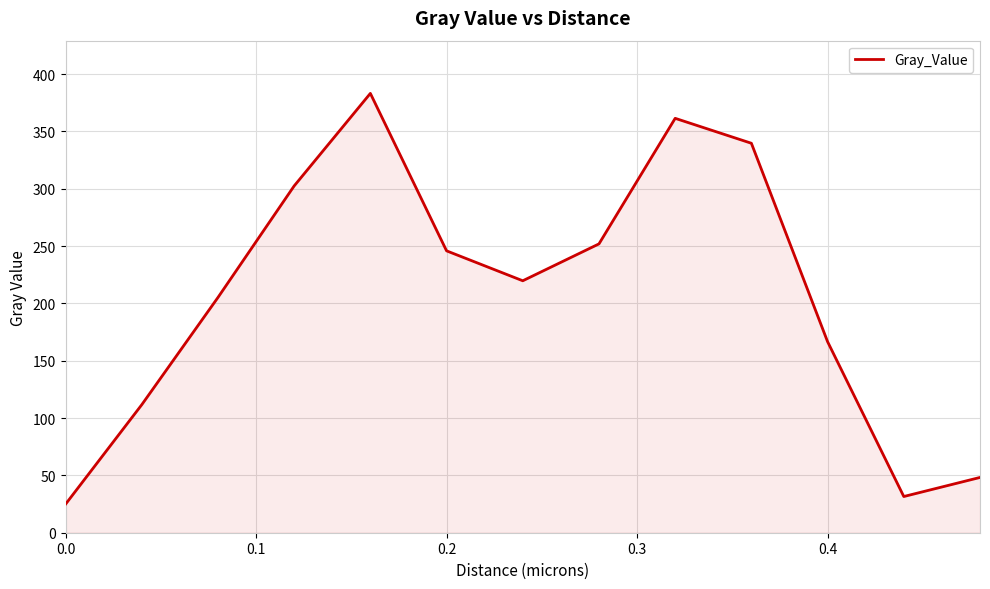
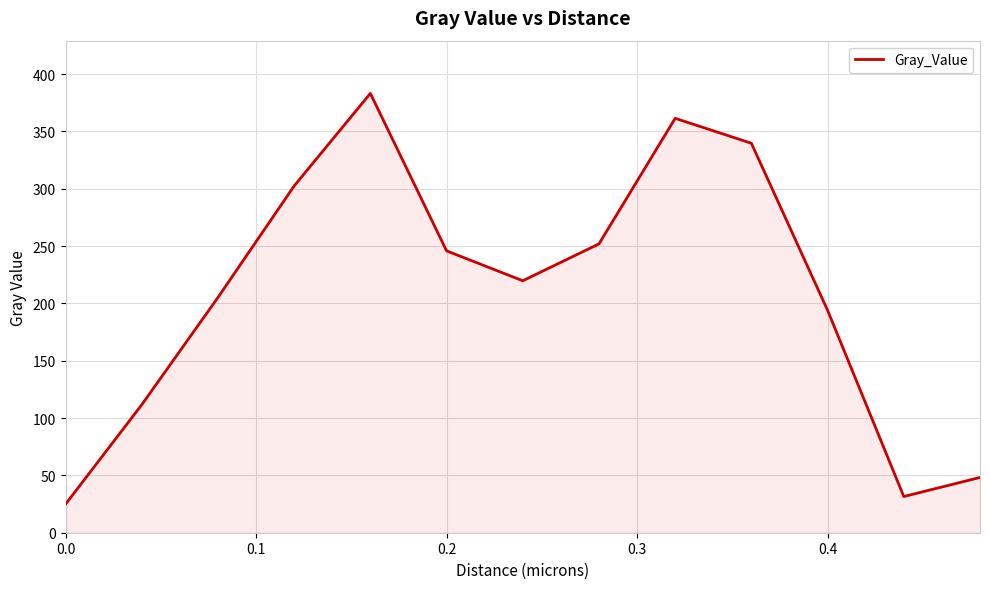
0.4: 167 -> 194
